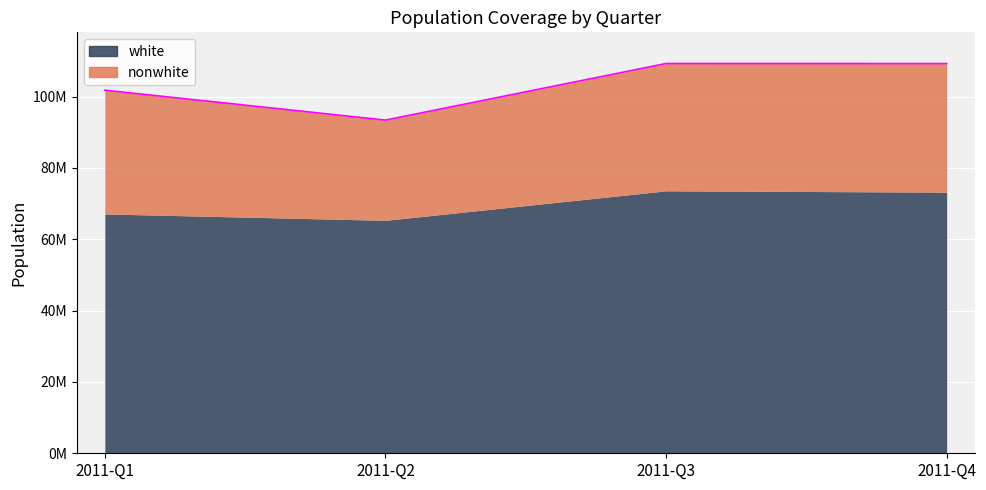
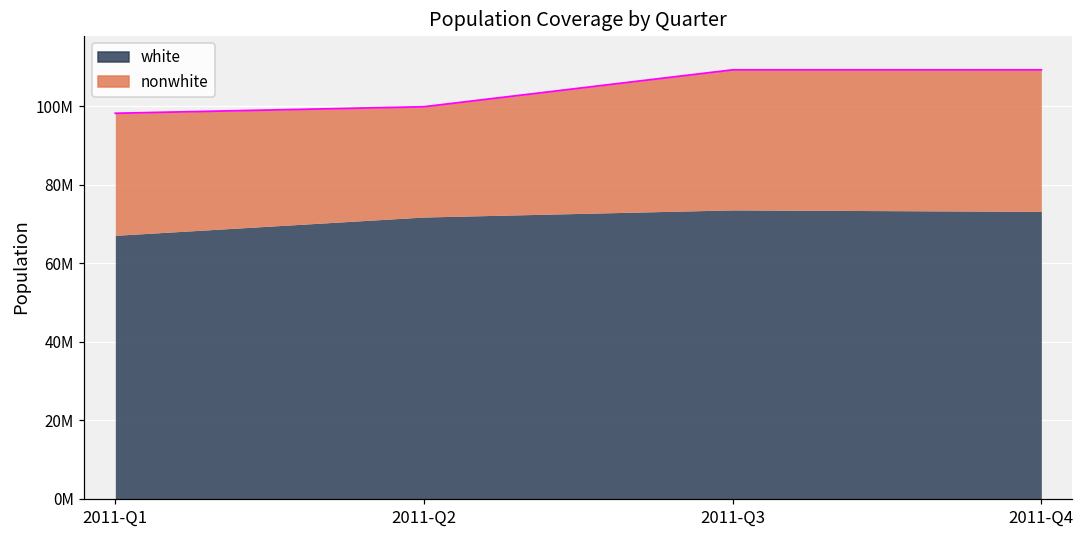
nonwhite, 2011-Q1: 35000000 -> 31000000
white, 2011-Q2: 65000000 -> 72000000
